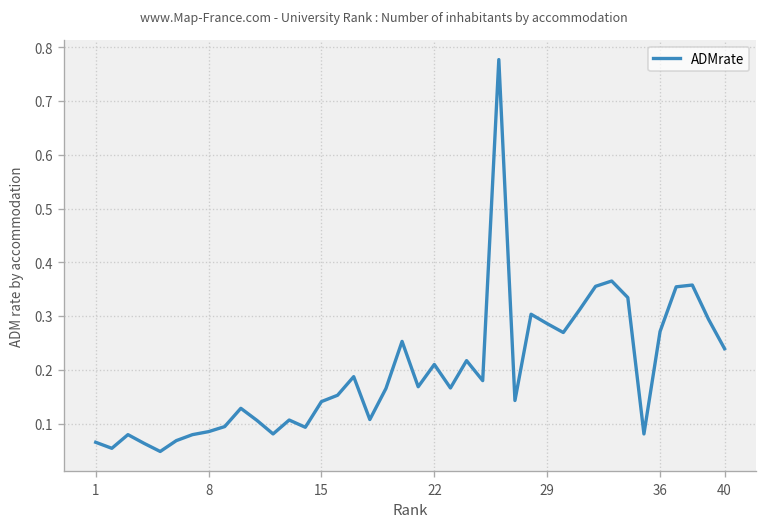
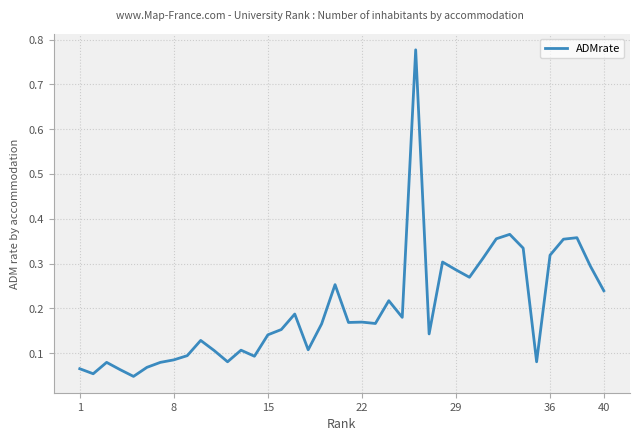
22: 0.21 -> 0.17
36: 0.27 -> 0.32
